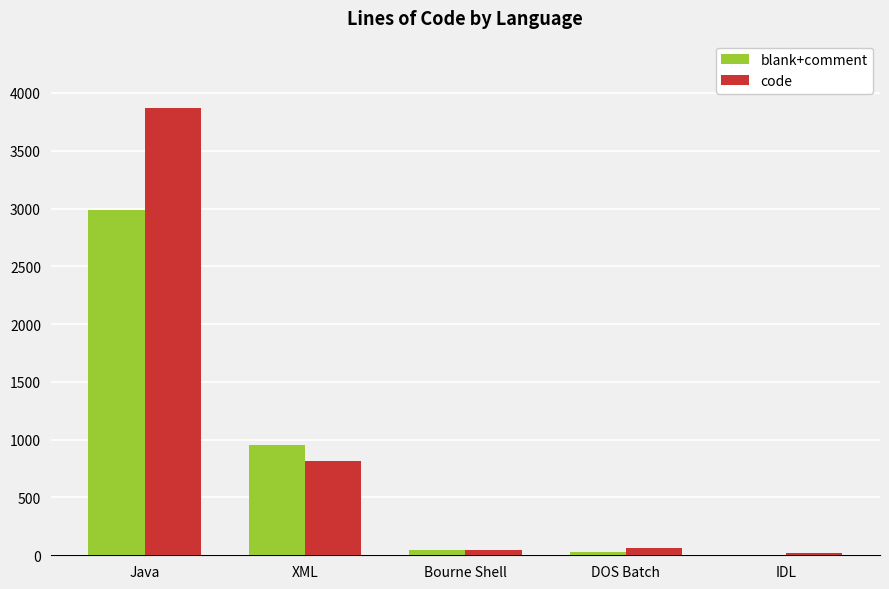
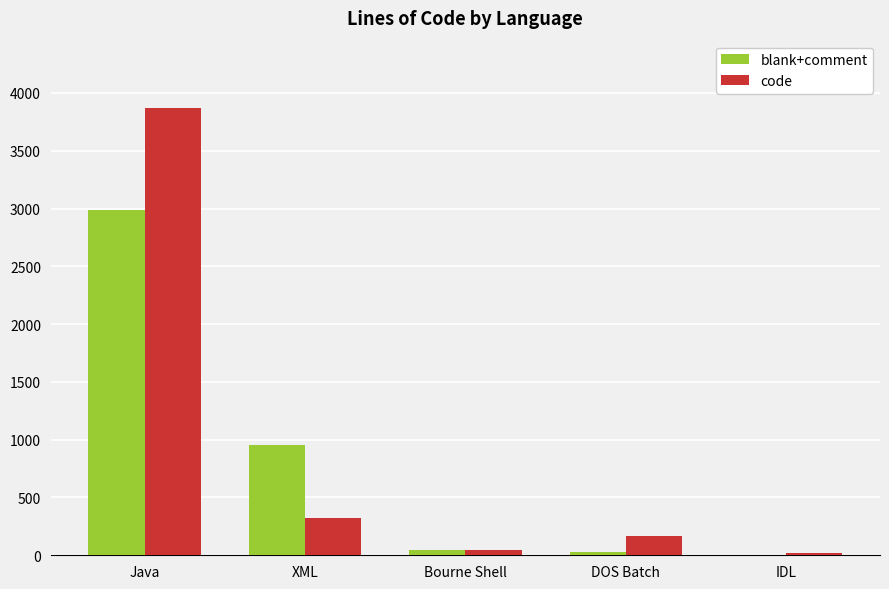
code, XML: 810 -> 320
code, DOS Batch: 60 -> 160
